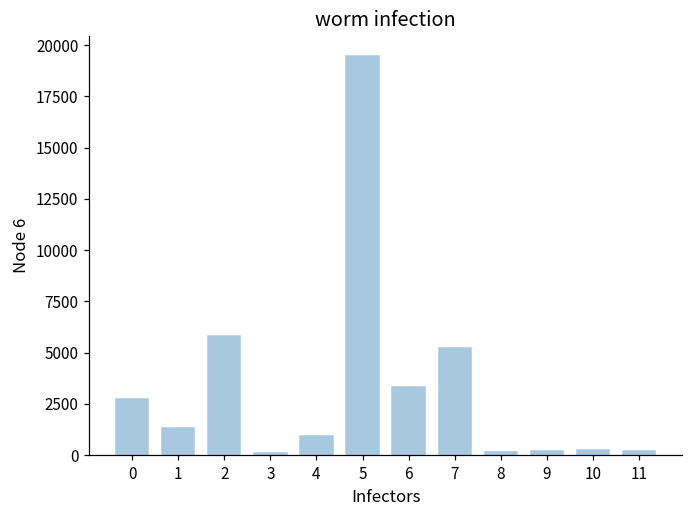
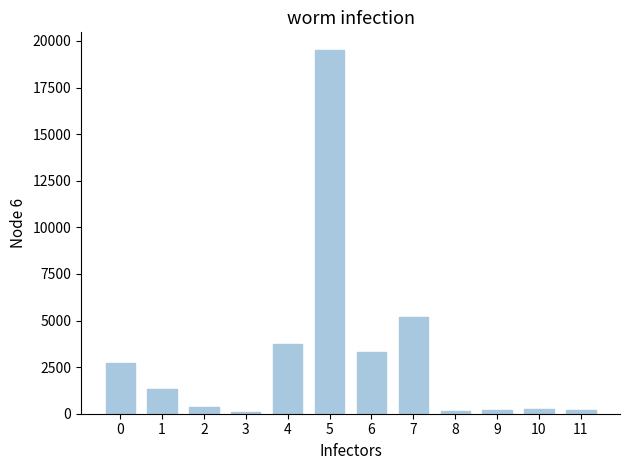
2: 5800 -> 300
4: 900 -> 3800
